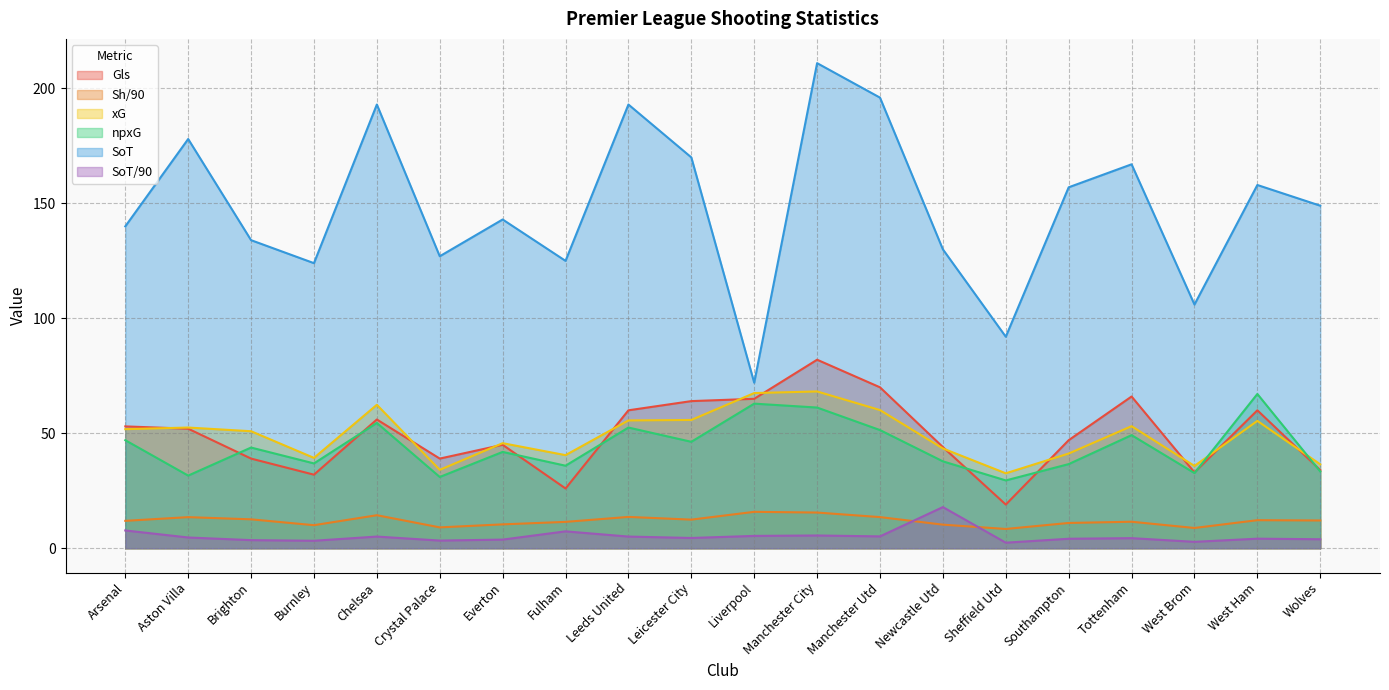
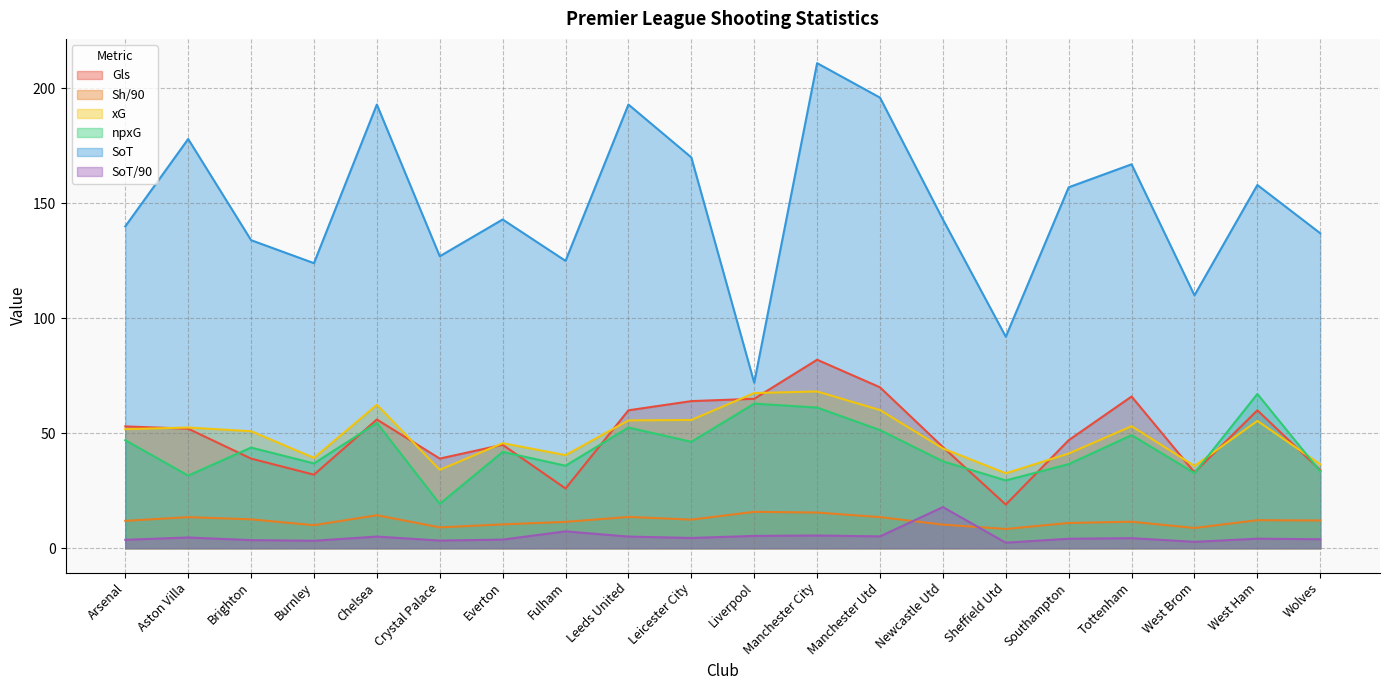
SoT/90, Arsenal: 8 -> 4
npxG, Crystal Palace: 31 -> 19
SoT, Newcastle Utd: 130 -> 143
SoT, West Brom: 106 -> 110
SoT, Wolves: 149 -> 137
